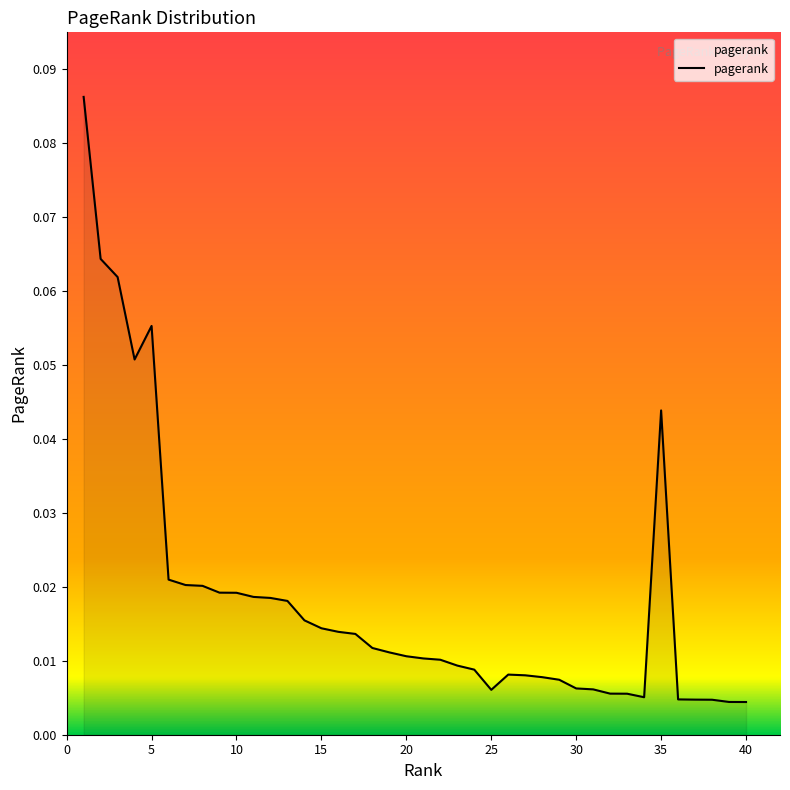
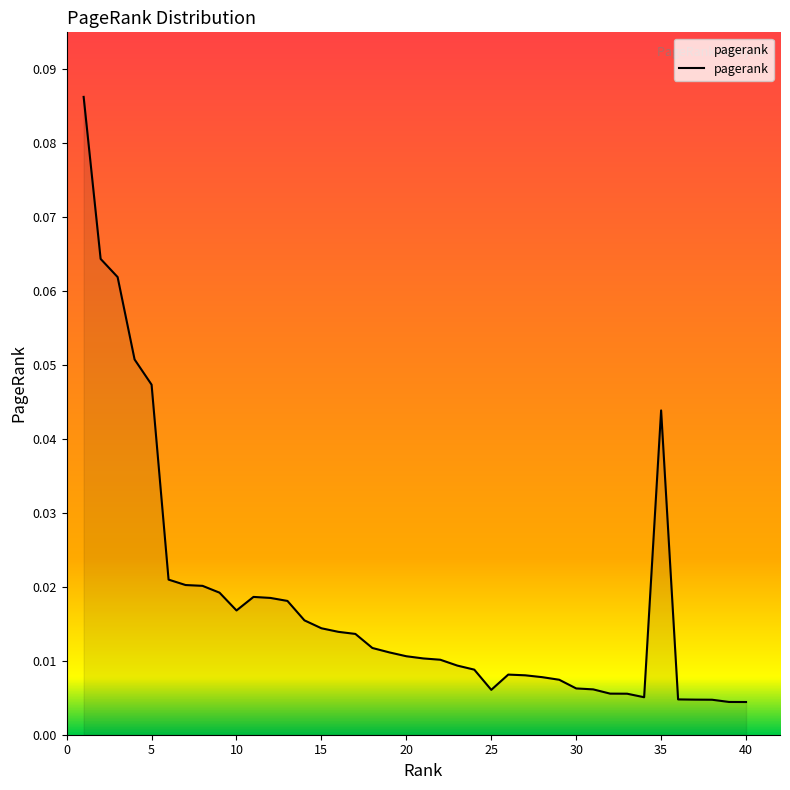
5: 0.055 -> 0.047
10: 0.019 -> 0.017
